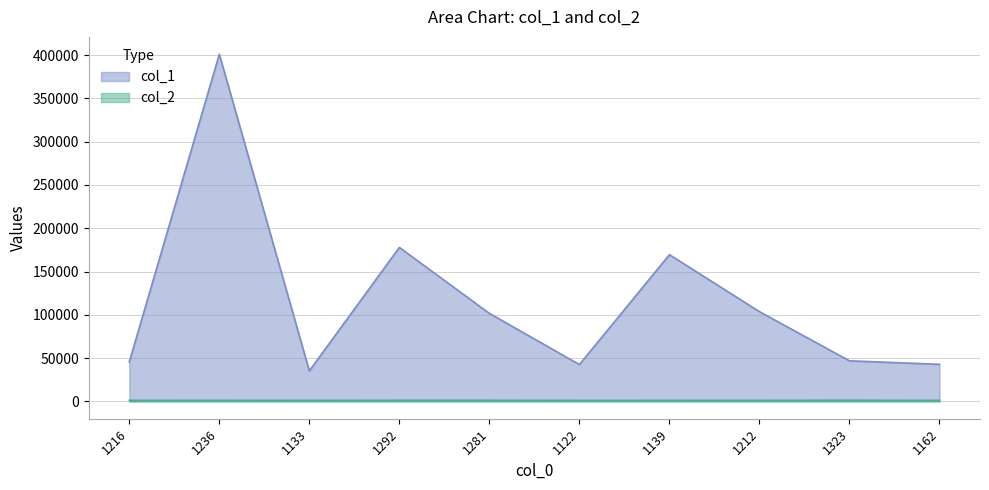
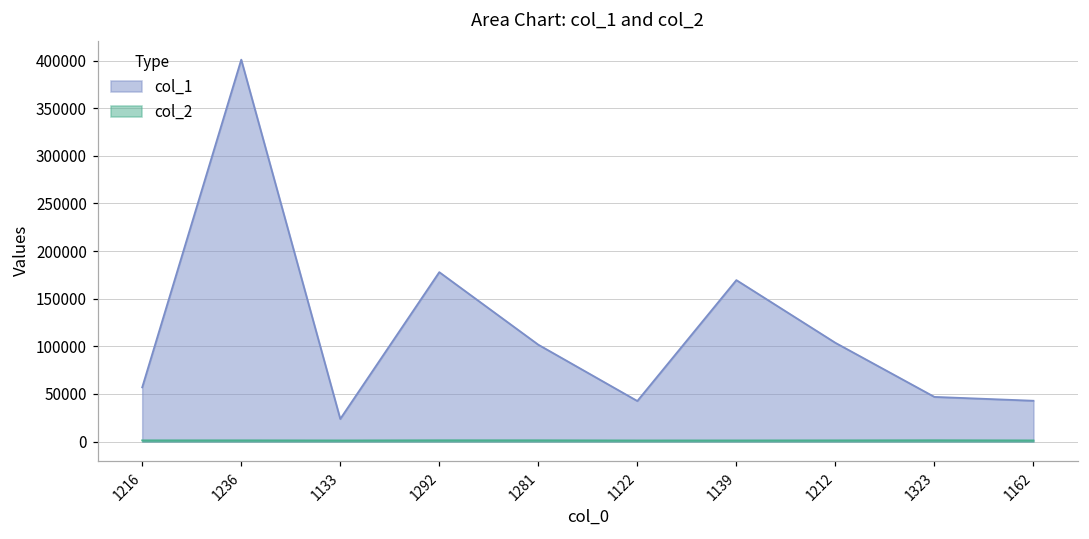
col_1, 1216: 50000 -> 60000
col_1, 1133: 40000 -> 20000
